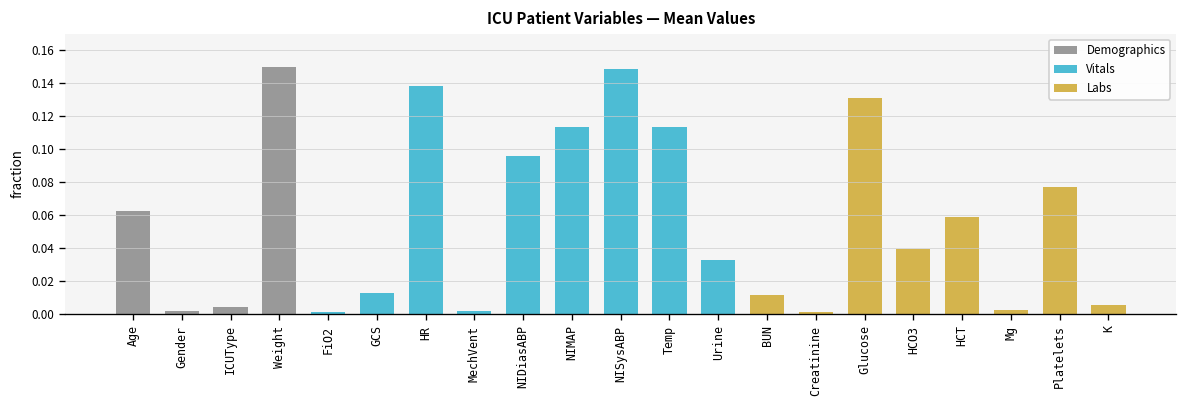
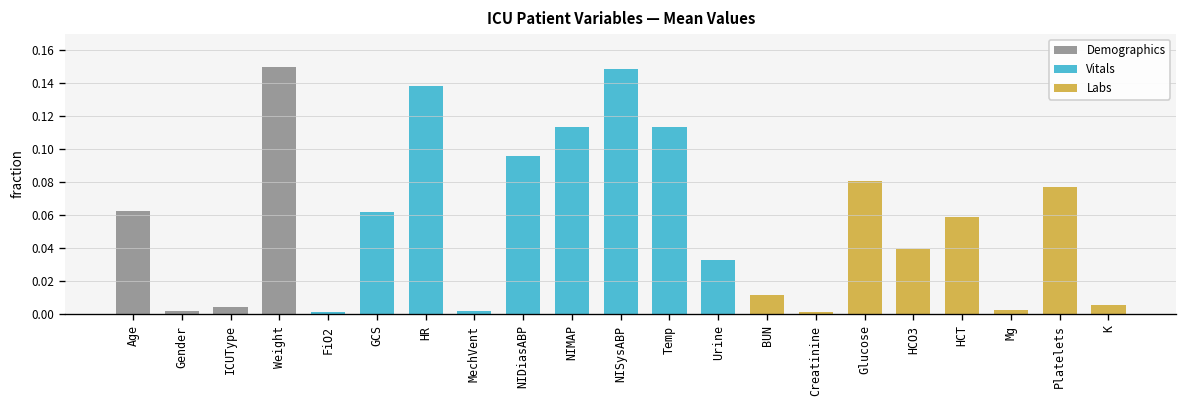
GCS: 0.012 -> 0.062
Glucose: 0.131 -> 0.081
